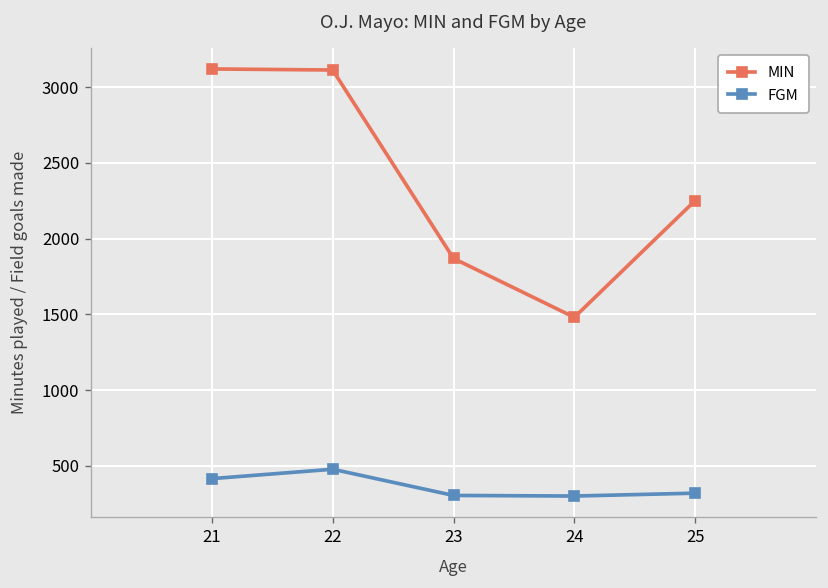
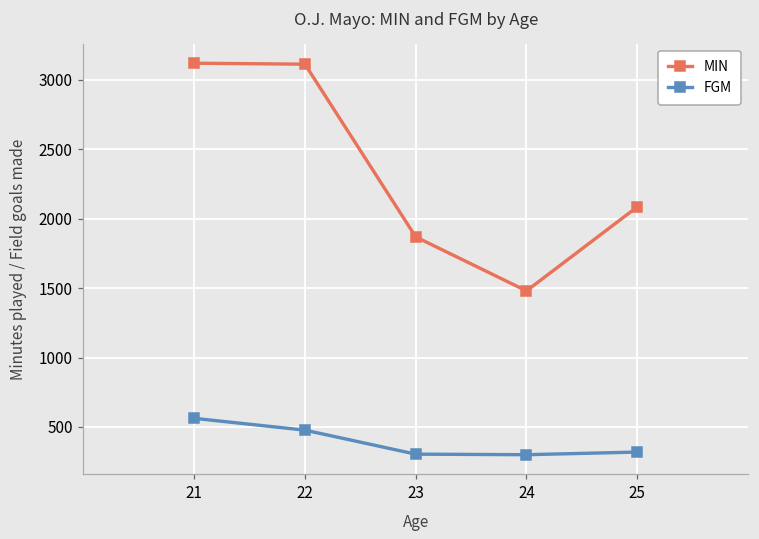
FGM, 21: 420 -> 560
MIN, 25: 2250 -> 2090
